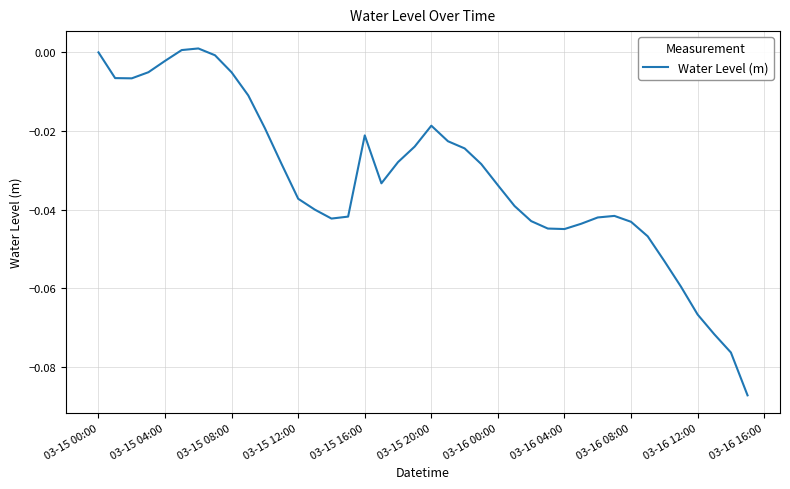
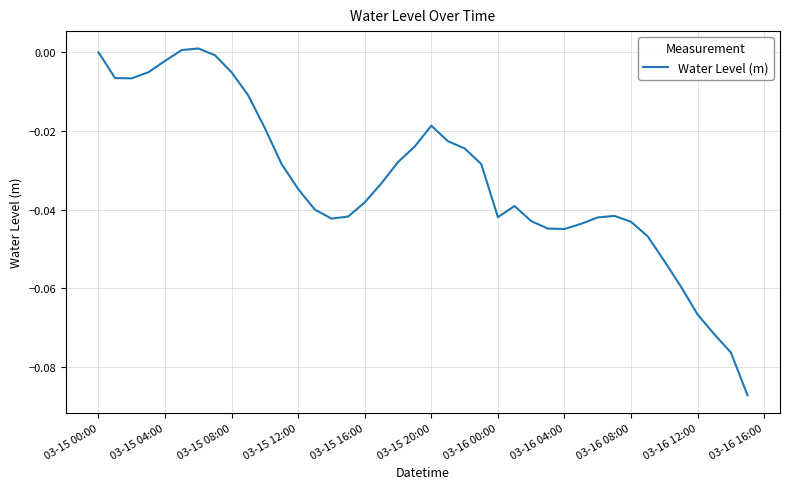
03-15 12:00: -0.037 -> -0.035
03-15 16:00: -0.021 -> -0.038
03-16 00:00: -0.034 -> -0.042
